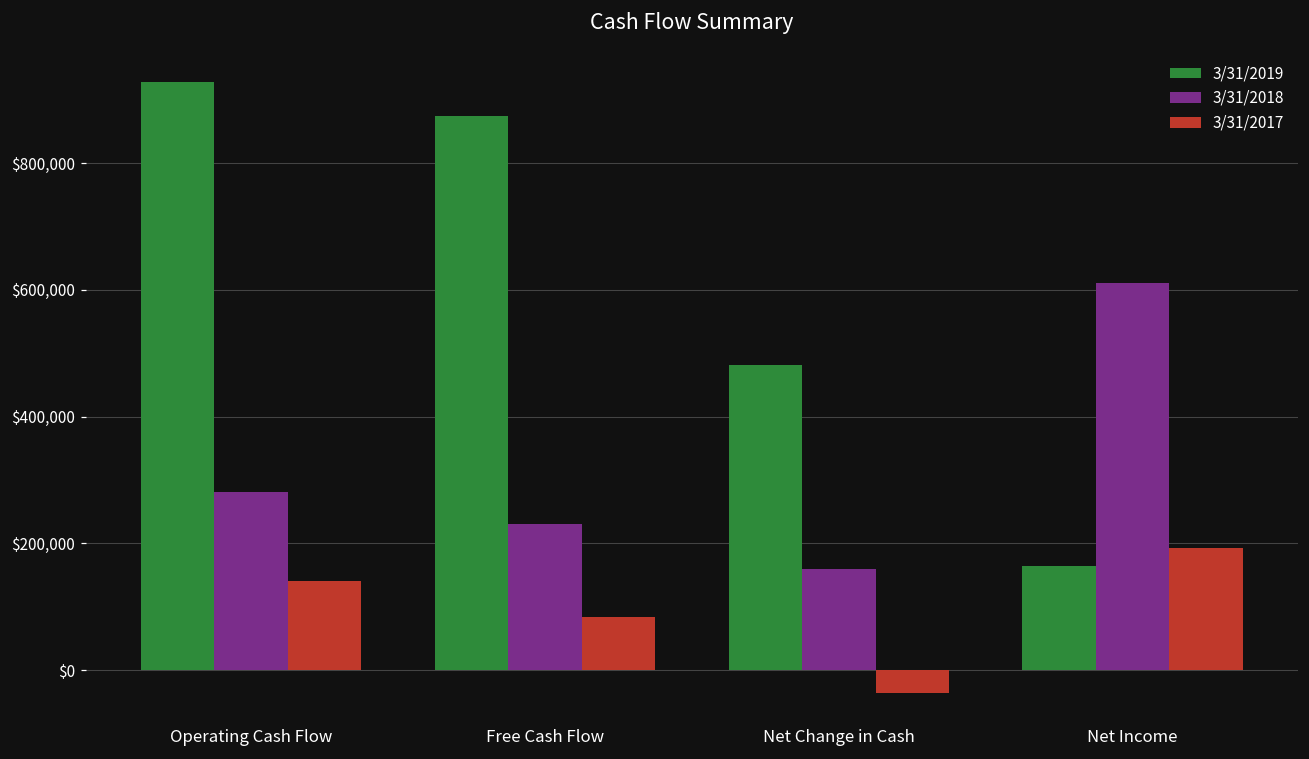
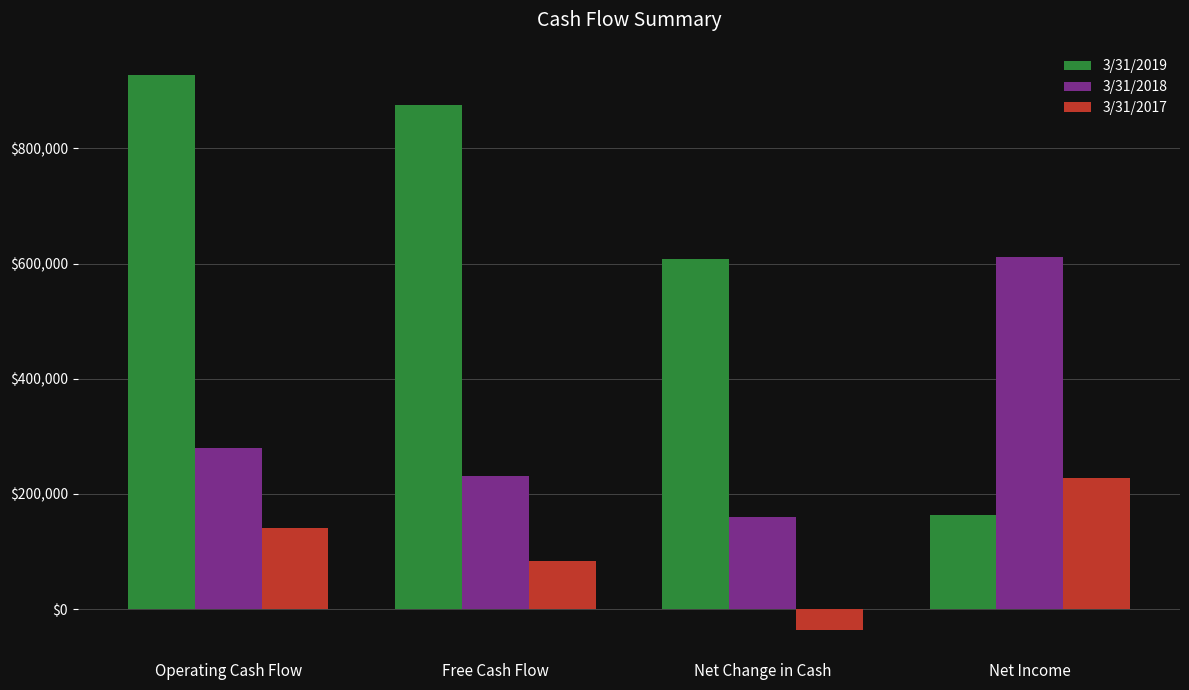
3/31/2019, Net Change in Cash: $480,000 -> $610,000
3/31/2017, Net Income: $190,000 -> $230,000
